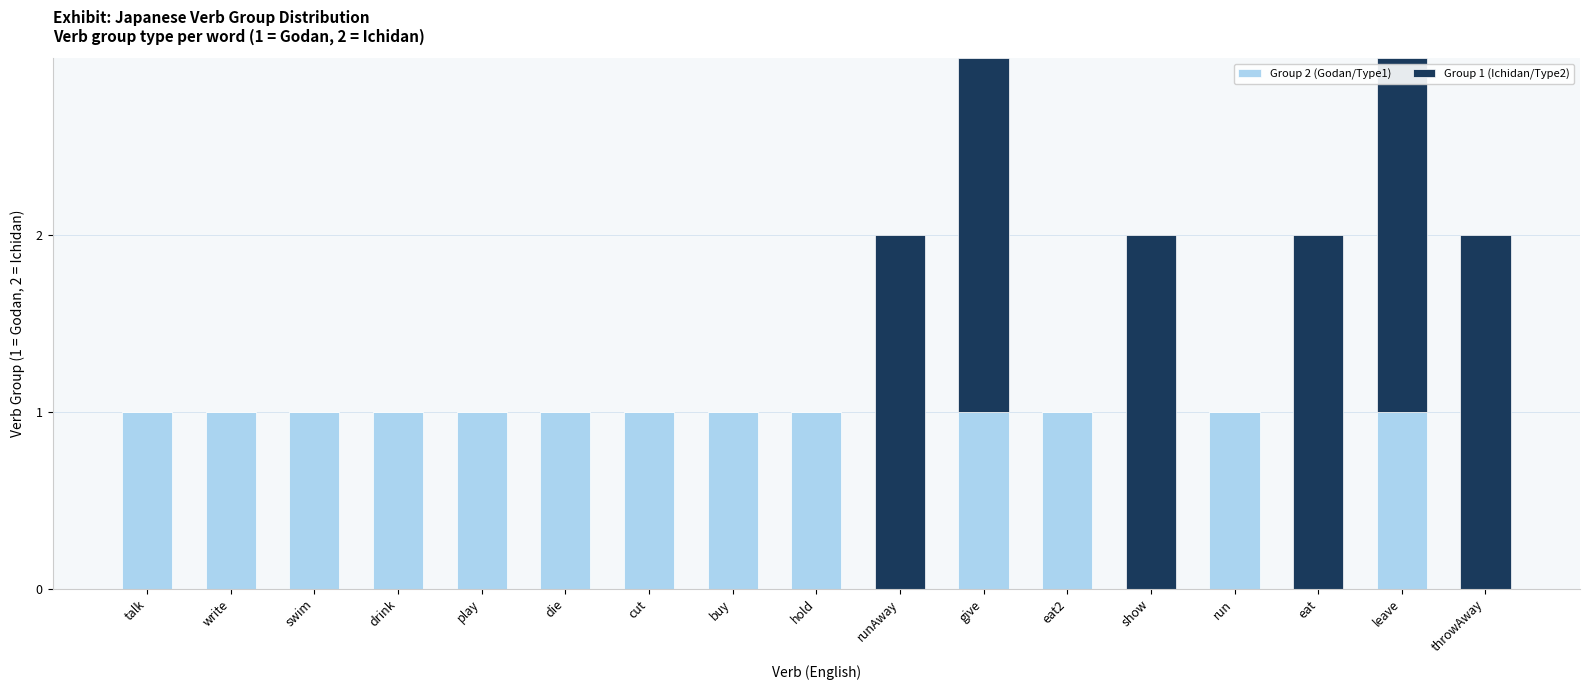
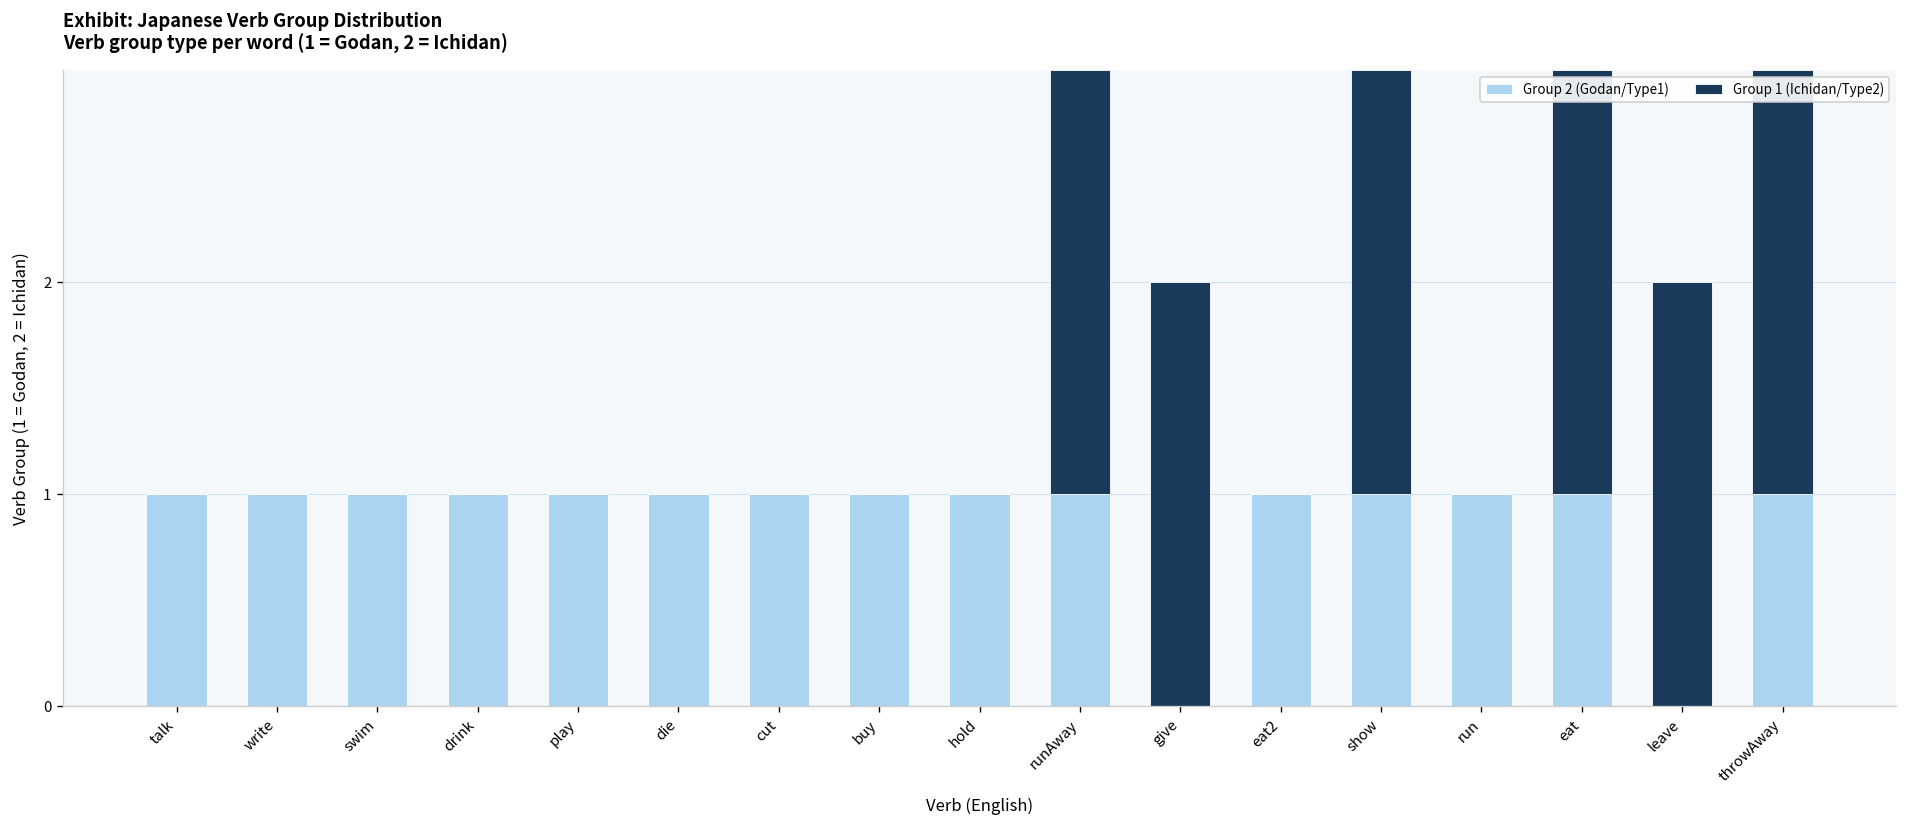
Group 2 (Godan/Type1), runAway: 0 -> 1
Group 2 (Godan/Type1), give: 1 -> 0
Group 2 (Godan/Type1), show: 0 -> 1
Group 2 (Godan/Type1), eat: 0 -> 1
Group 2 (Godan/Type1), leave: 1 -> 0
Group 2 (Godan/Type1), throwAway: 0 -> 1
